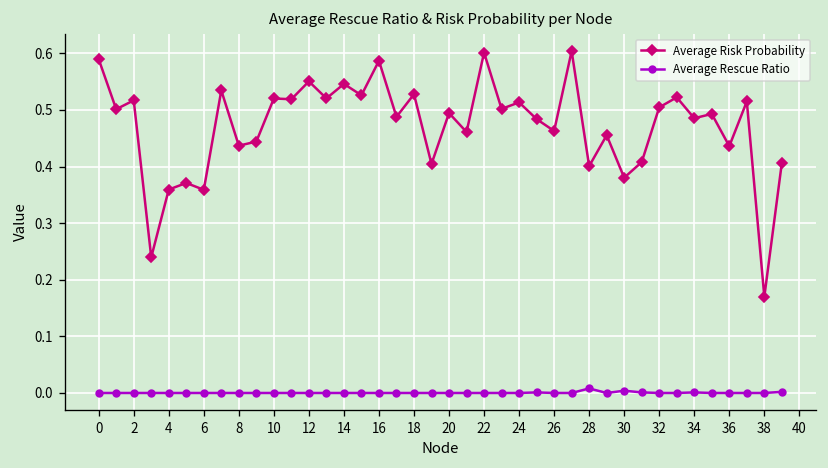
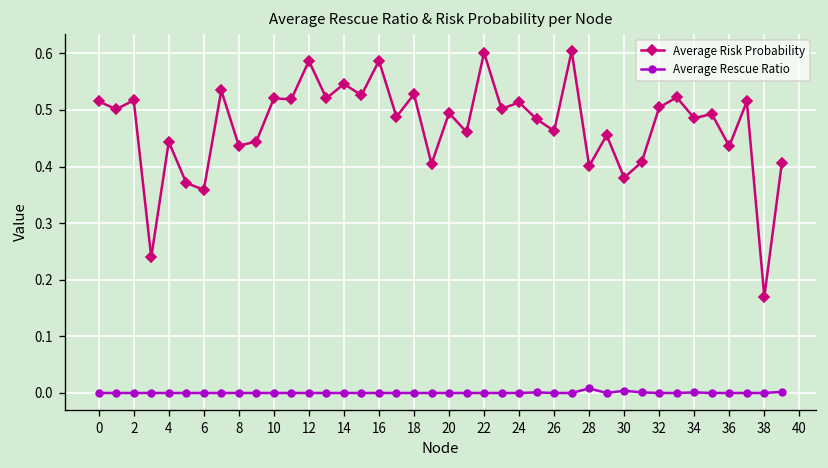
Average Risk Probability, 0: 0.59 -> 0.52
Average Risk Probability, 4: 0.36 -> 0.44
Average Risk Probability, 12: 0.55 -> 0.59
